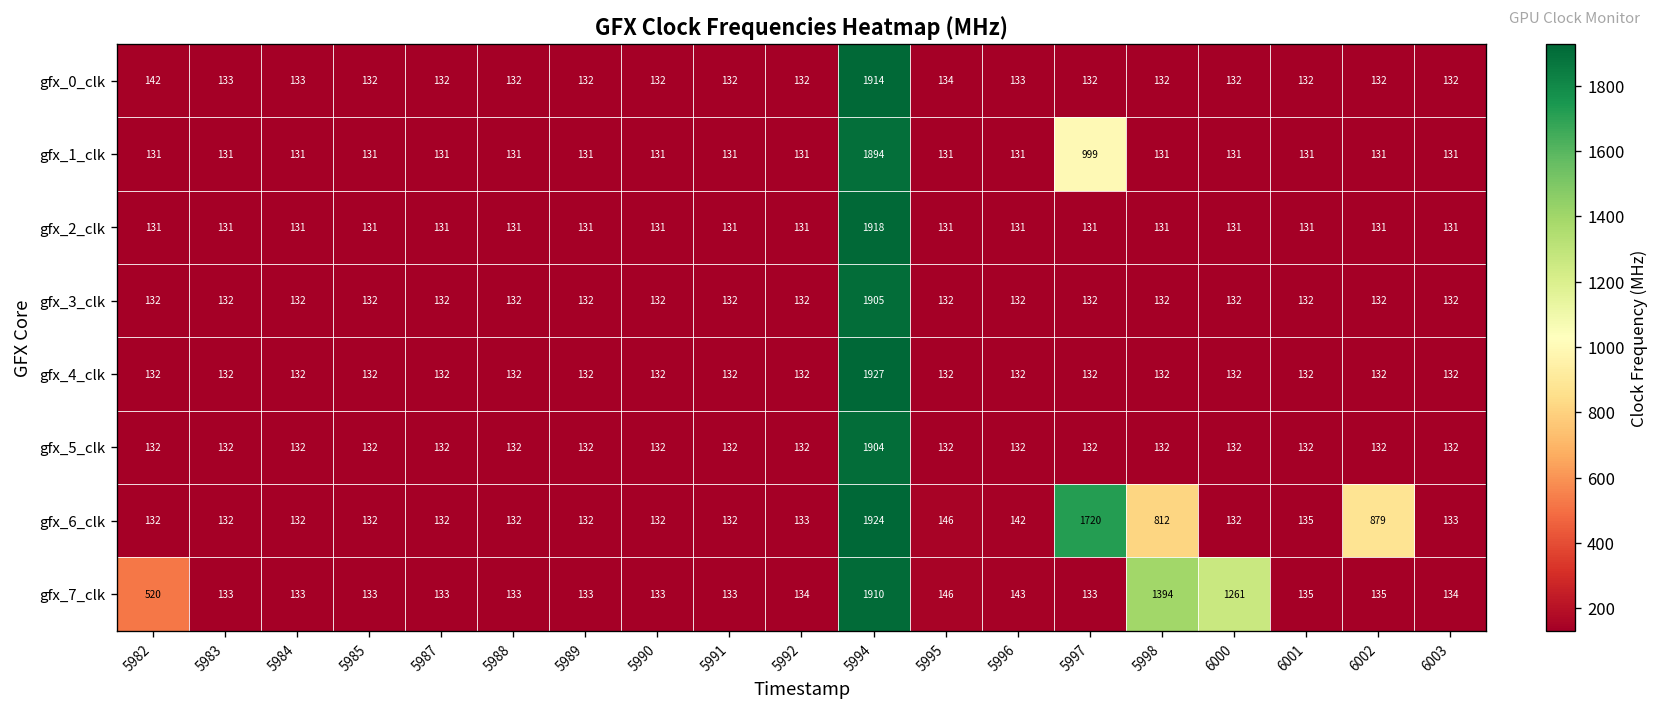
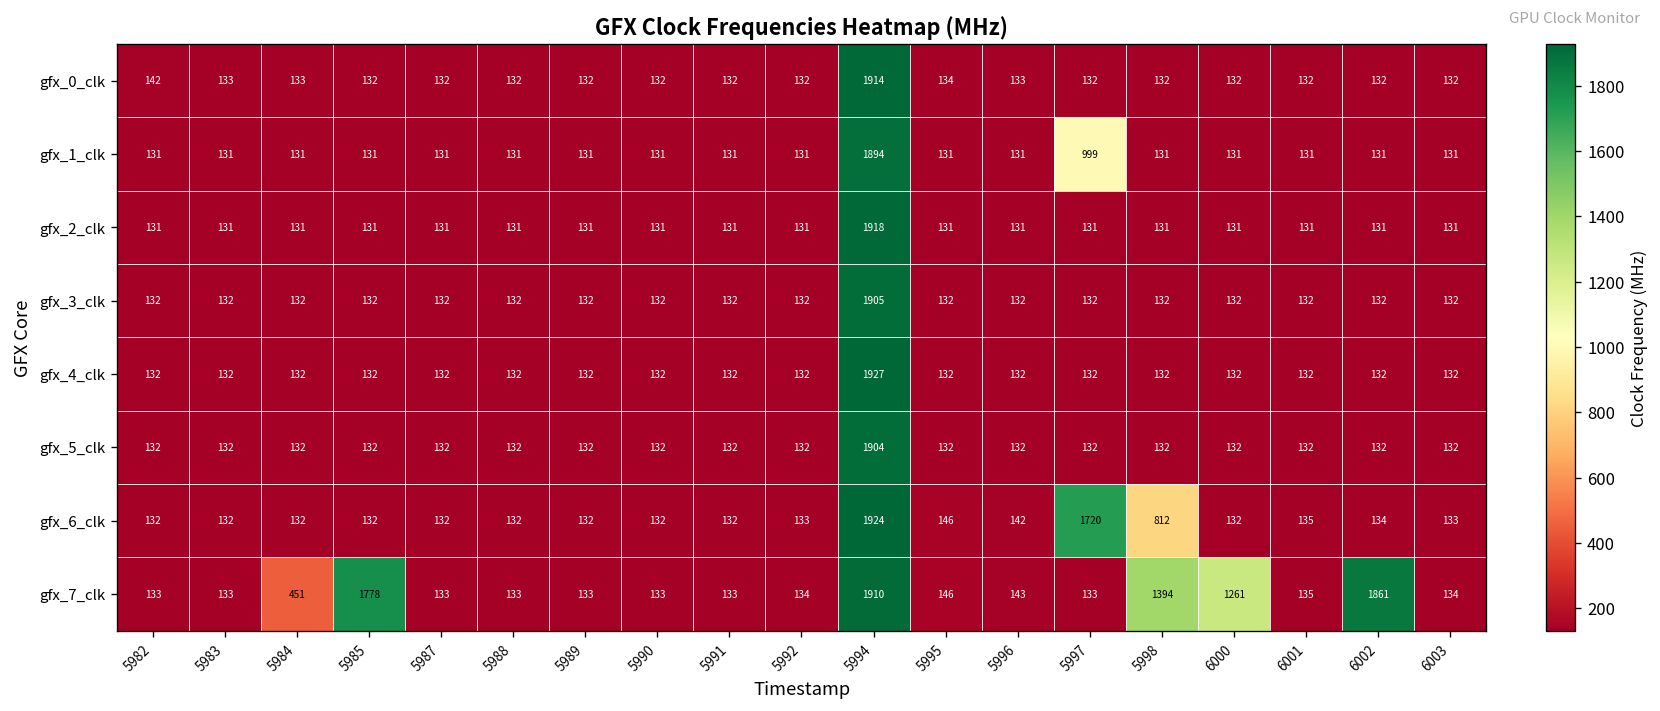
gfx_6_clk, 6002: 879 -> 134
gfx_7_clk, 5982: 520 -> 133
gfx_7_clk, 5984: 133 -> 451
gfx_7_clk, 5985: 133 -> 1778
gfx_7_clk, 6002: 135 -> 1861
